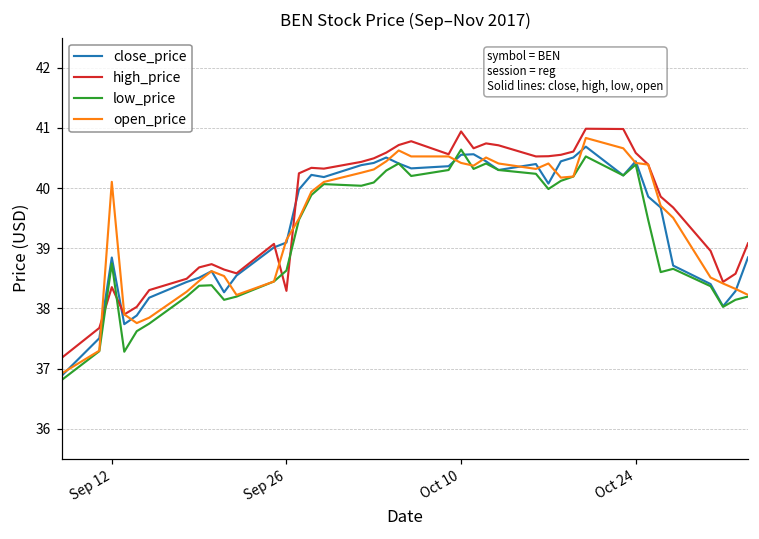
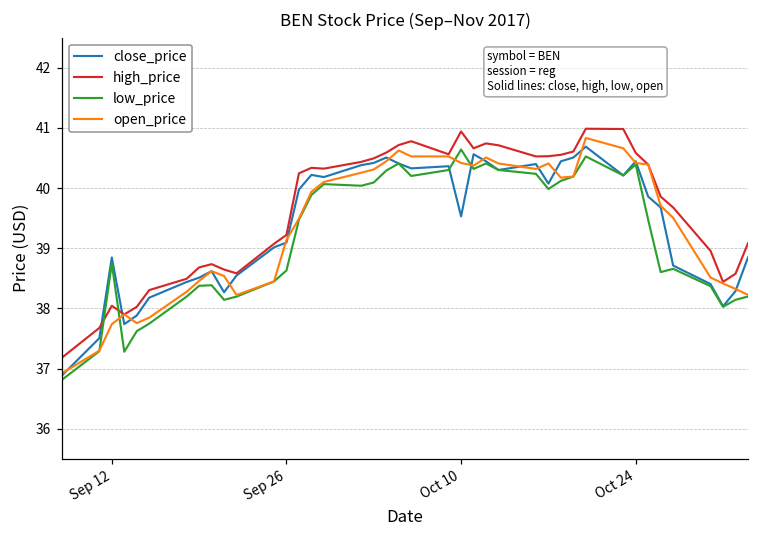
high_price, Sep 12: 38.4 -> 38.0
open_price, Sep 12: 40.1 -> 37.7
high_price, Sep 26: 38.3 -> 39.2
close_price, Oct 10: 40.6 -> 39.5
